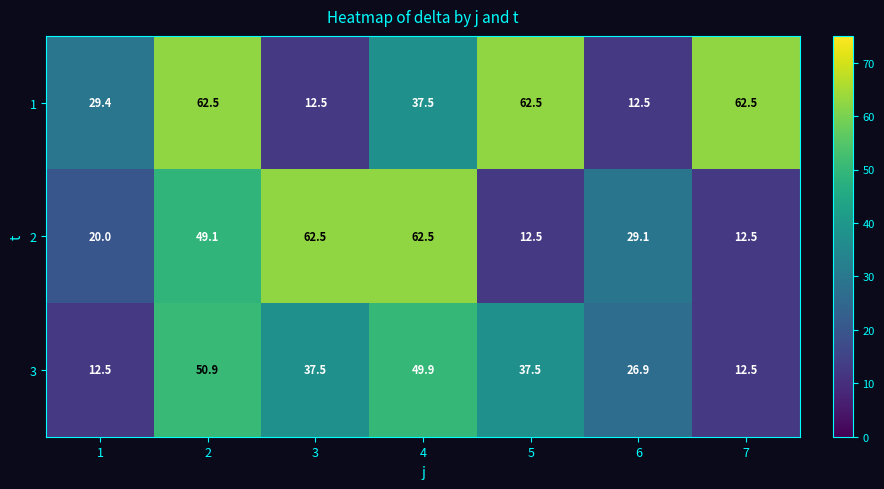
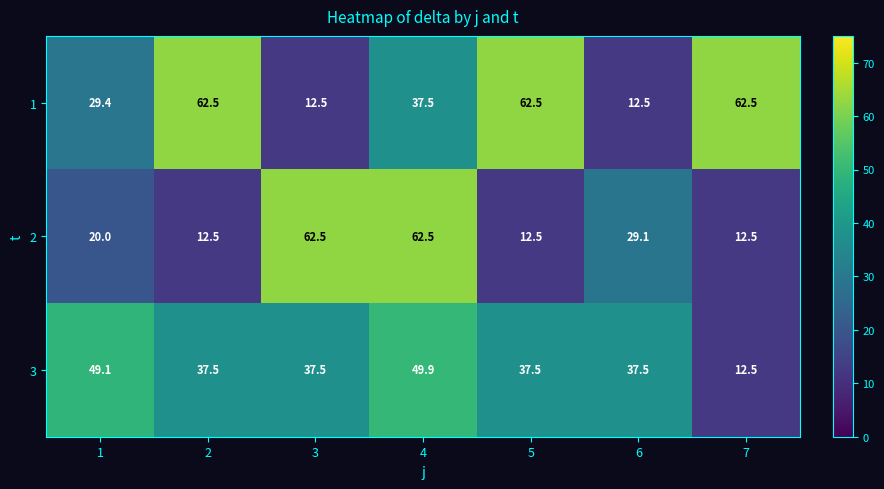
2, 2: 49.1 -> 12.5
3, 1: 12.5 -> 49.1
3, 2: 50.9 -> 37.5
3, 6: 26.9 -> 37.5
